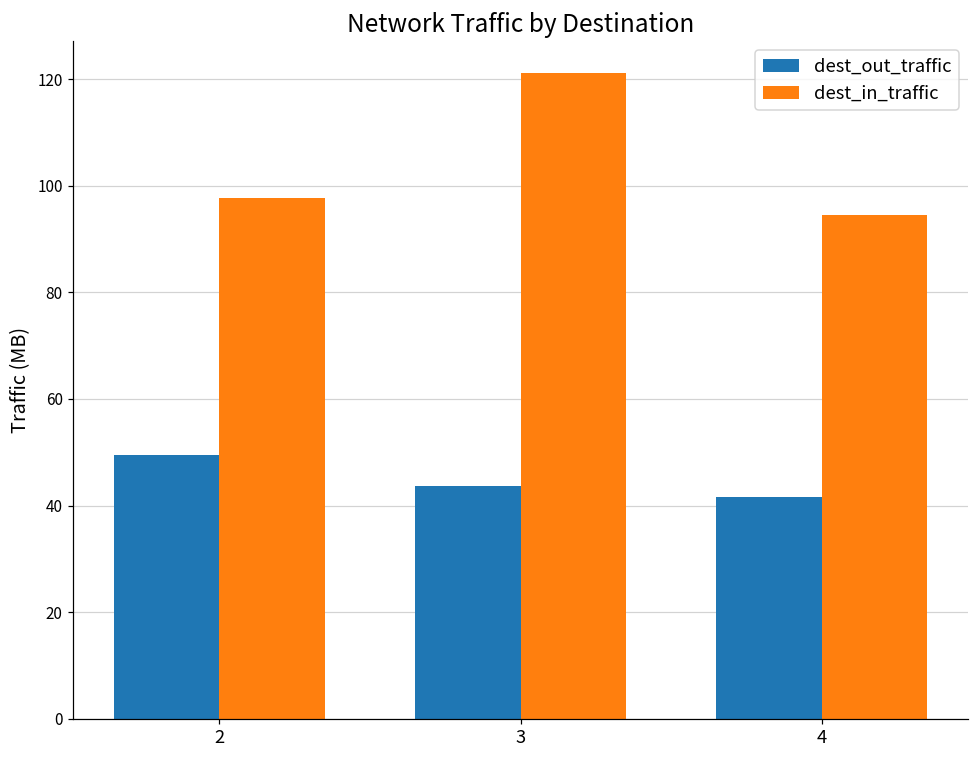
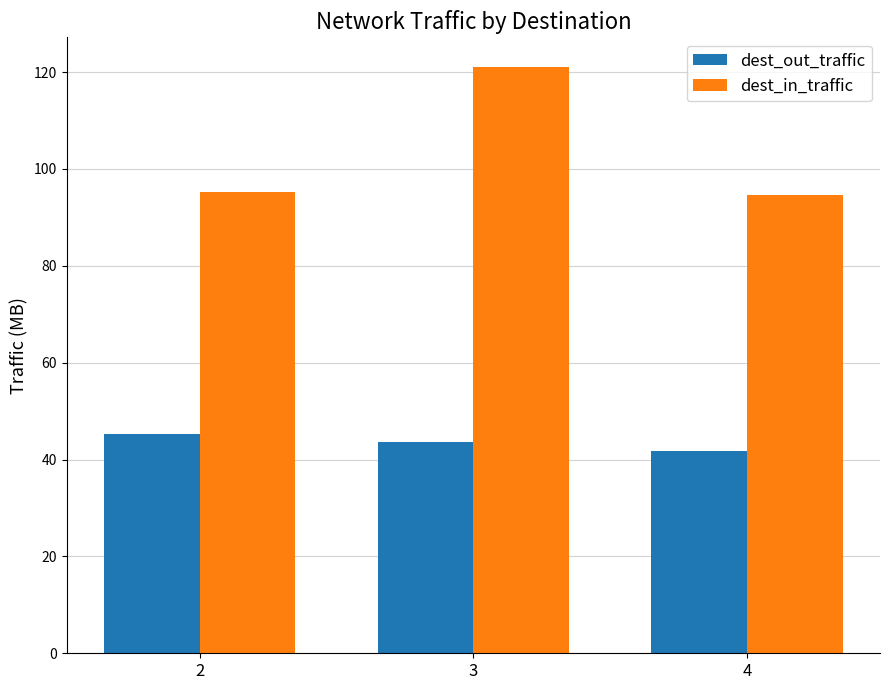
dest_out_traffic, 2: 50 -> 45
dest_in_traffic, 2: 98 -> 95
